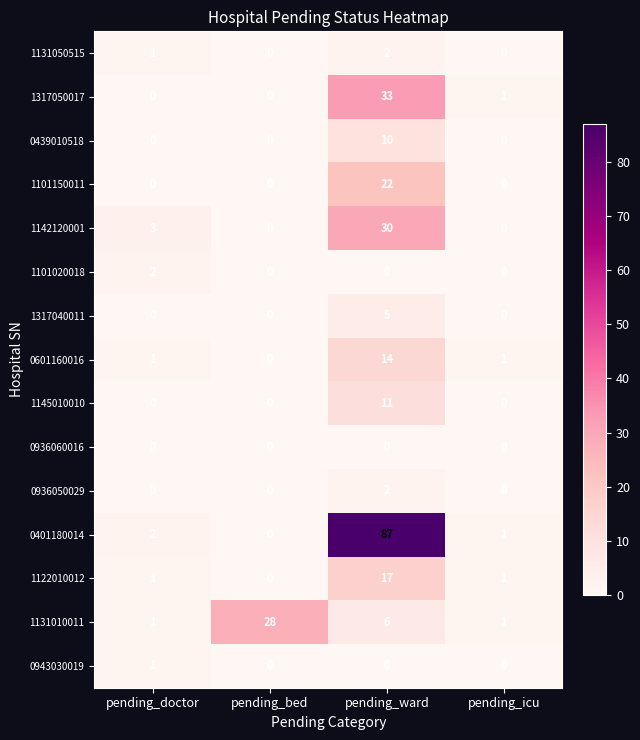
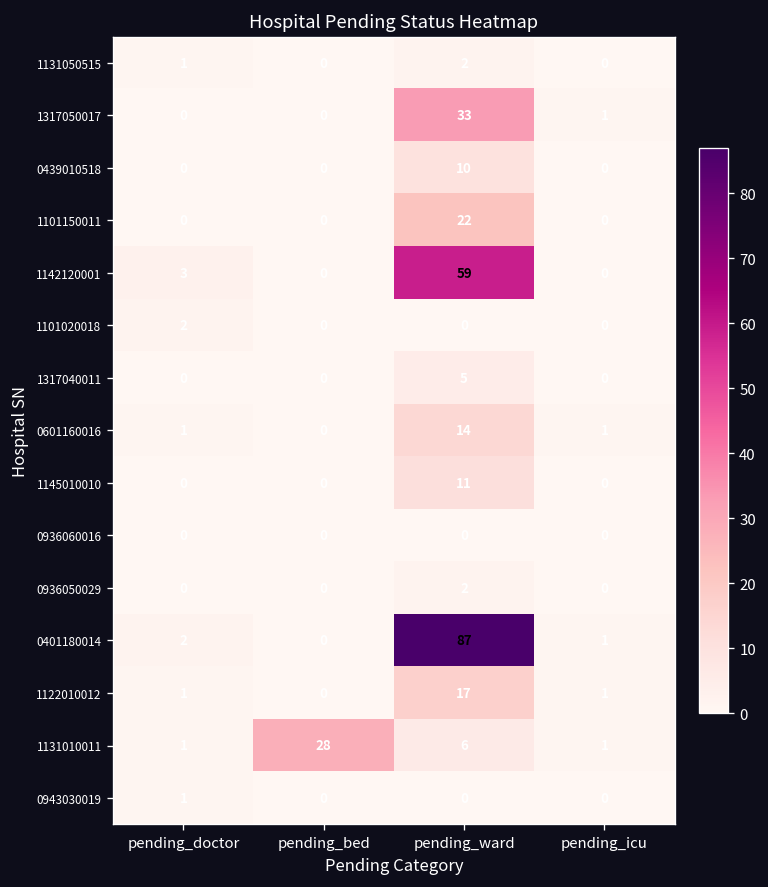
1142120001, pending_ward: 30 -> 59
